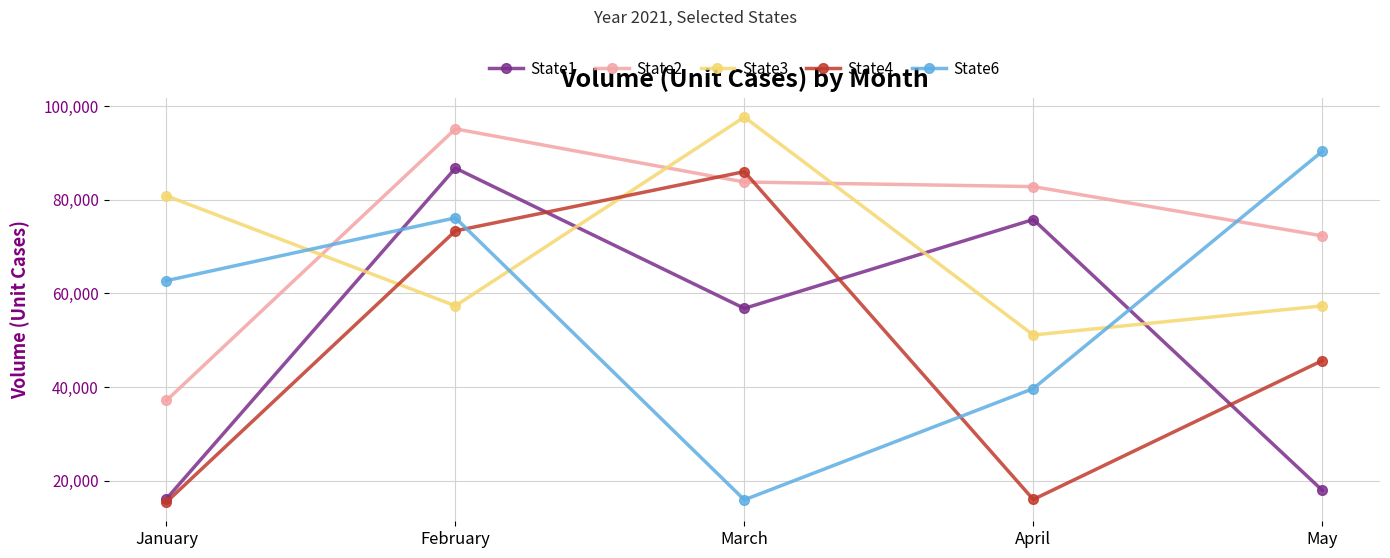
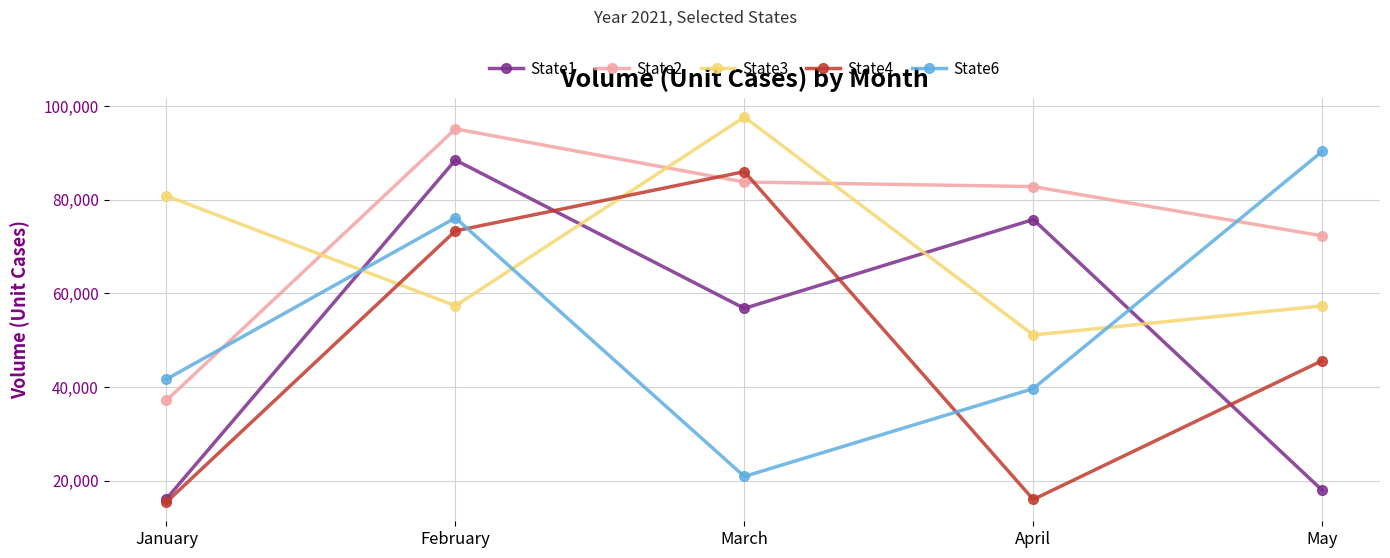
State6, January: 63,000 -> 42,000
State1, February: 87,000 -> 88,000
State6, March: 16,000 -> 21,000
